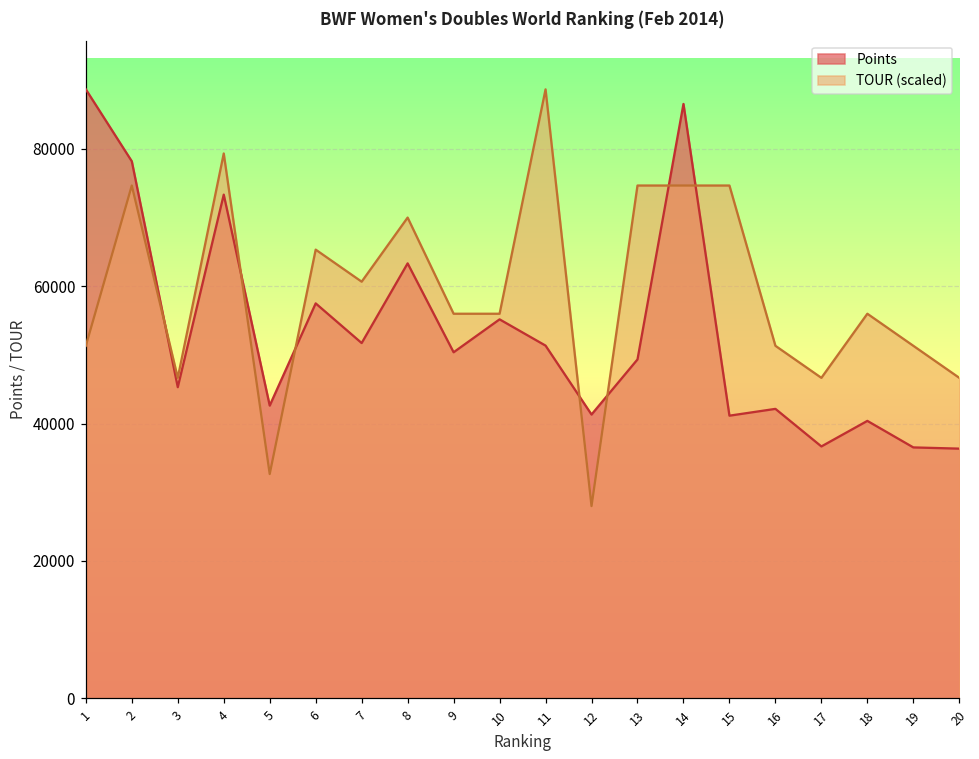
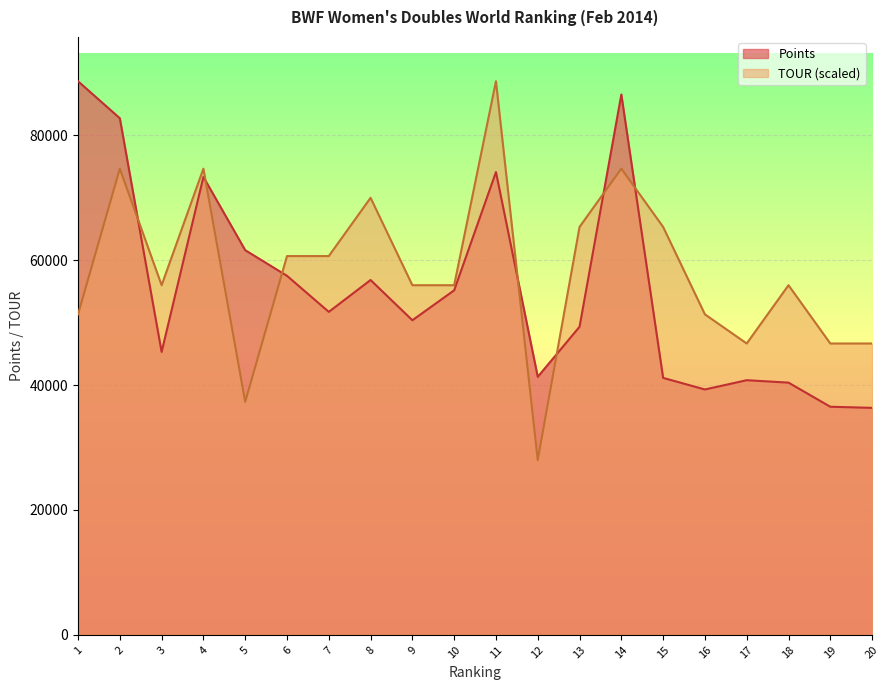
Points, 2: 78000 -> 83000
TOUR (scaled), 3: 47000 -> 56000
TOUR (scaled), 4: 79000 -> 75000
Points, 5: 43000 -> 62000
TOUR (scaled), 5: 33000 -> 37000
TOUR (scaled), 6: 65000 -> 61000
Points, 8: 63000 -> 57000
Points, 11: 51000 -> 74000
TOUR (scaled), 13: 75000 -> 65000
TOUR (scaled), 15: 75000 -> 65000
Points, 16: 42000 -> 39000
Points, 17: 37000 -> 41000
TOUR (scaled), 19: 51000 -> 47000
